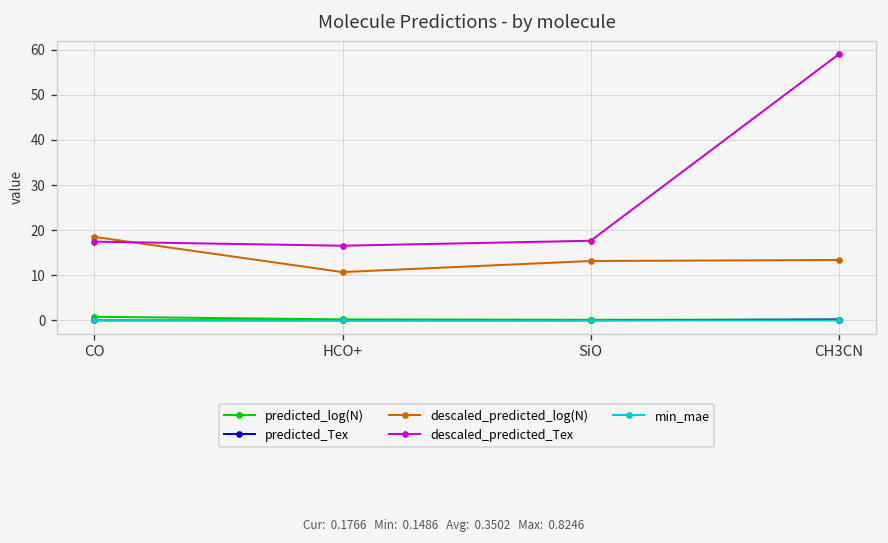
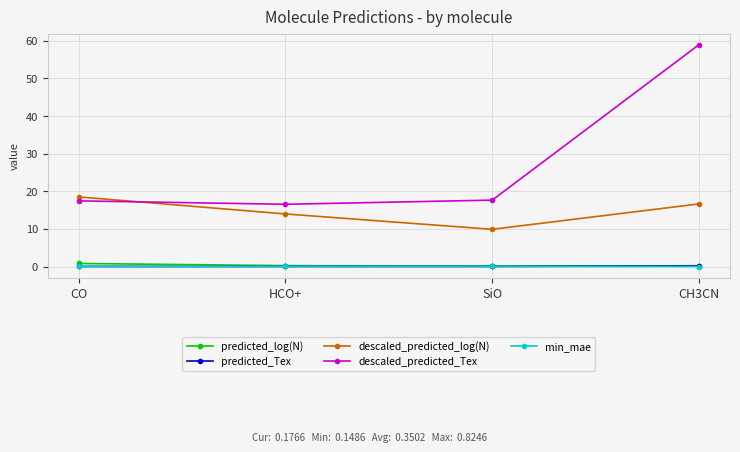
descaled_predicted_log(N), HCO+: 11 -> 14
descaled_predicted_log(N), SiO: 13 -> 10
descaled_predicted_log(N), CH3CN: 13 -> 17
